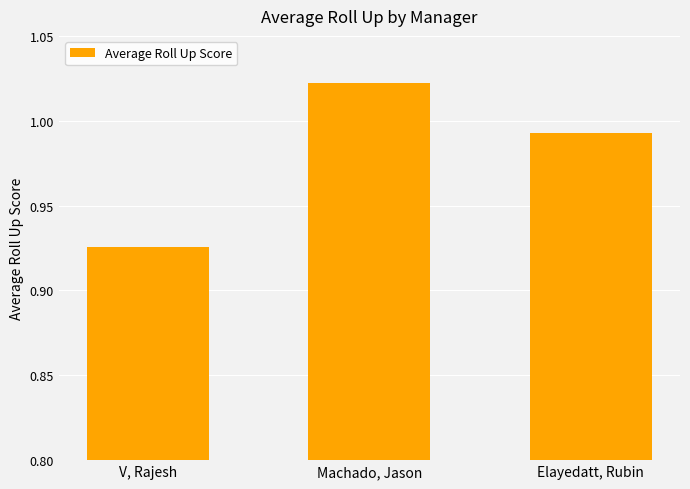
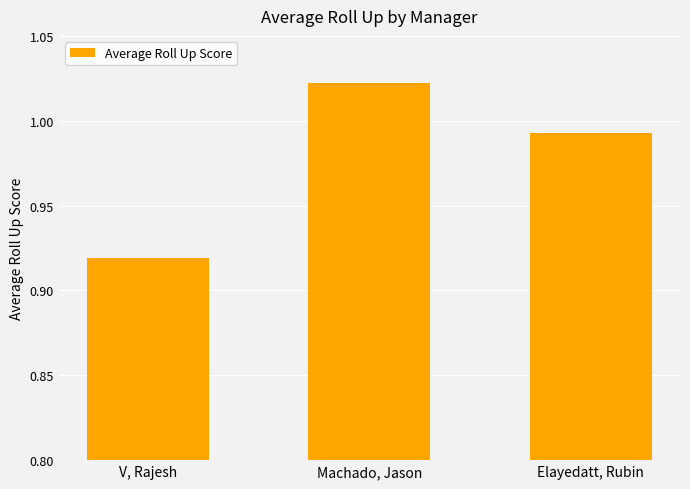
V, Rajesh: 0.925 -> 0.919
